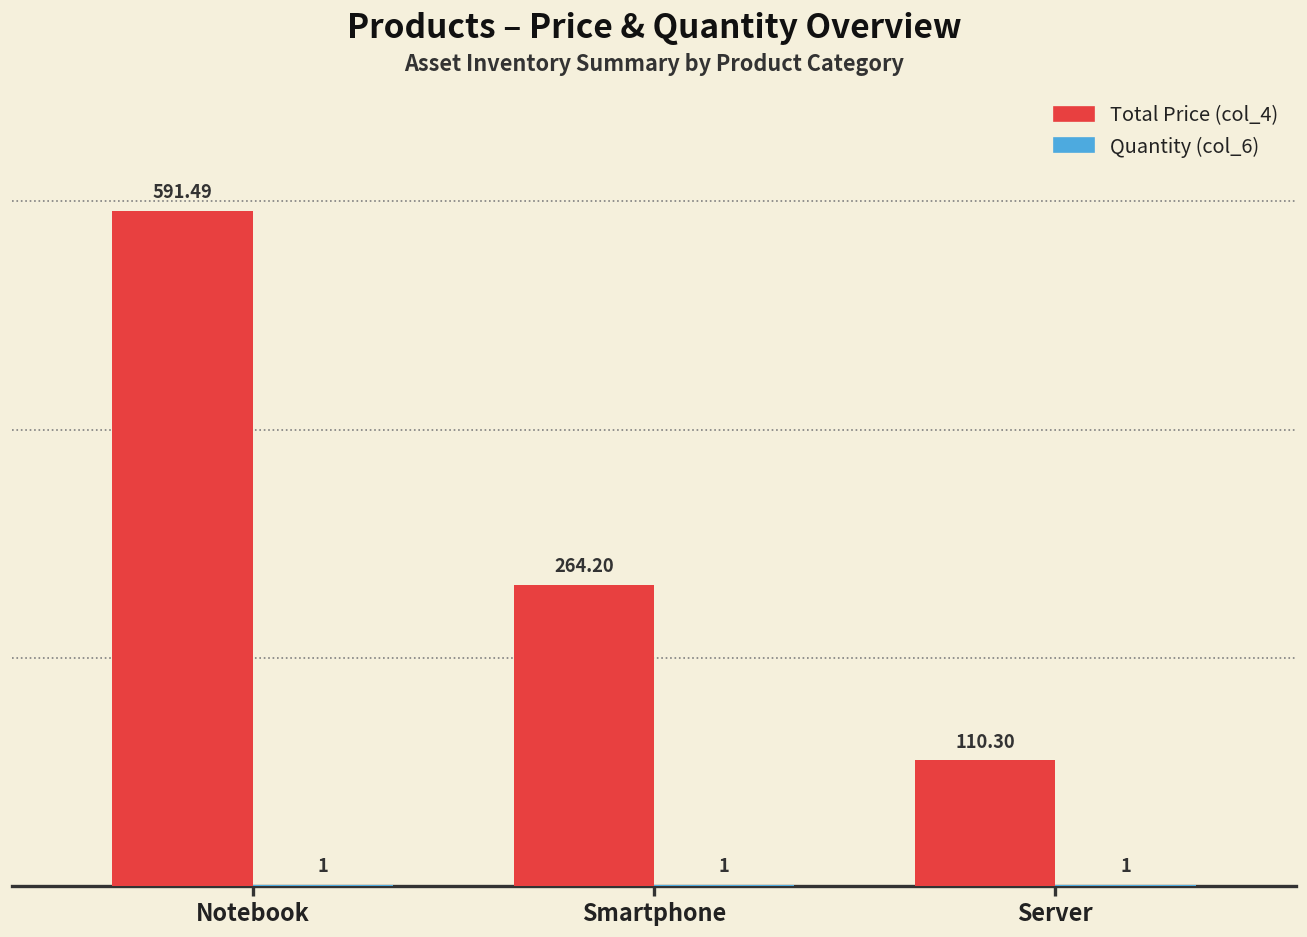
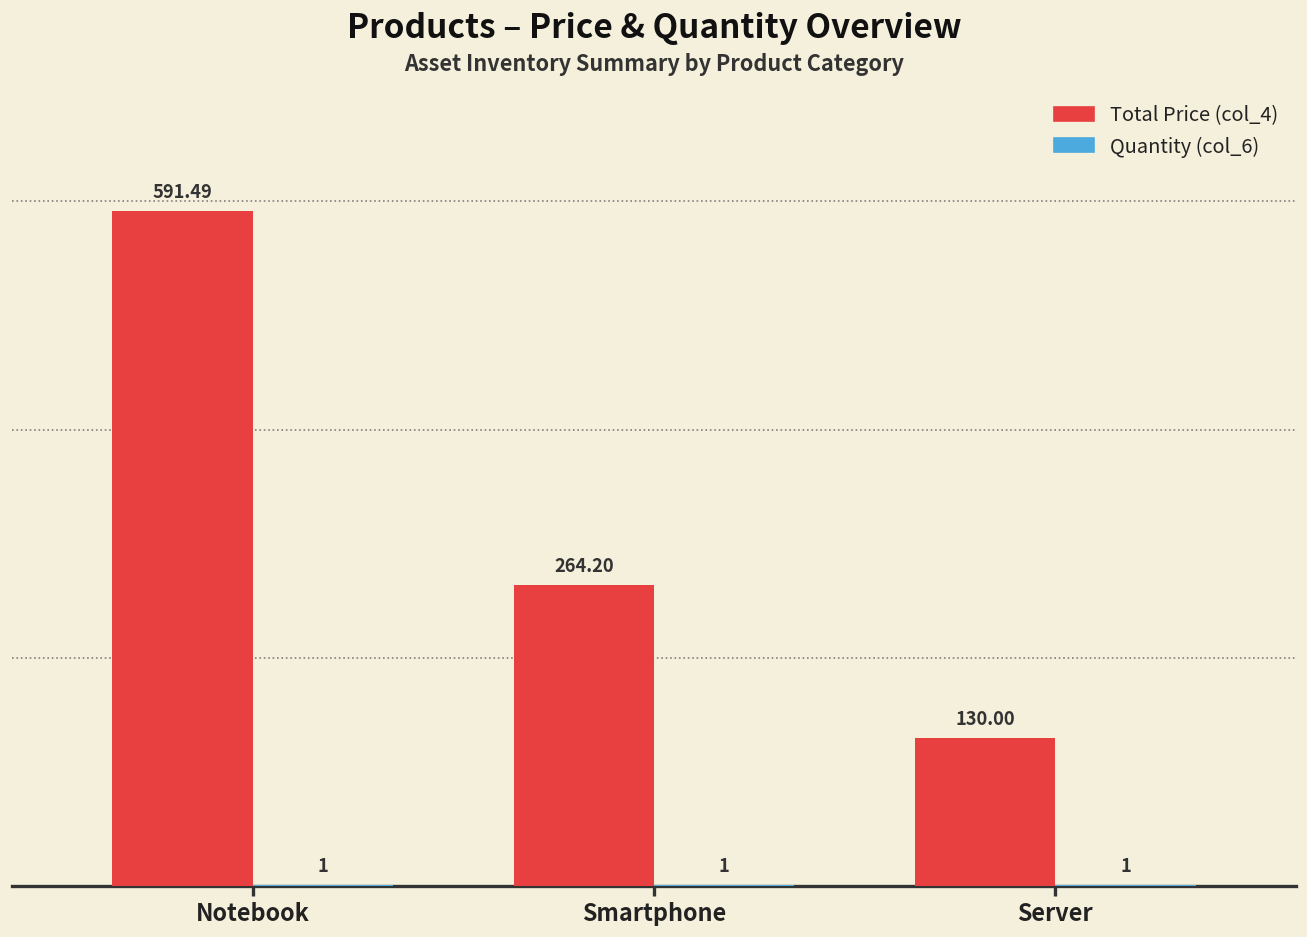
Total Price (col_4), Server: 110.30 -> 130.00
